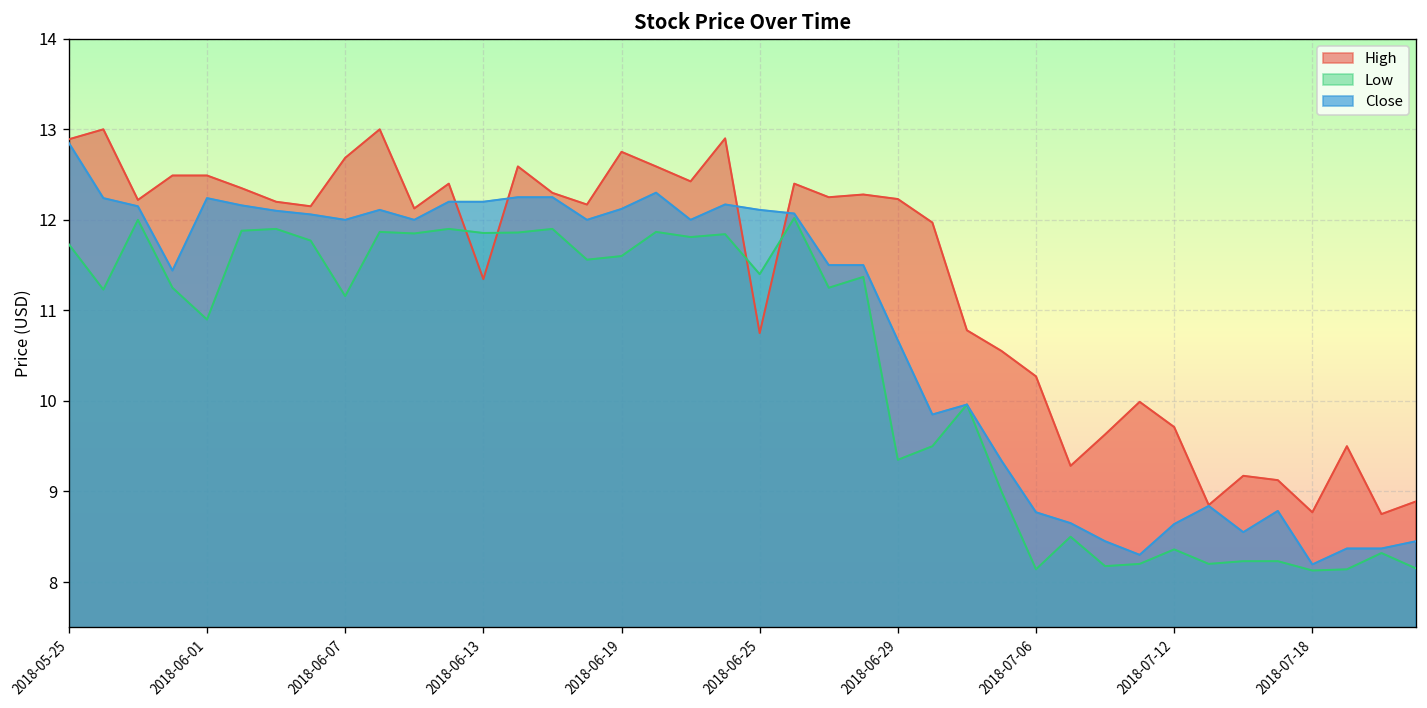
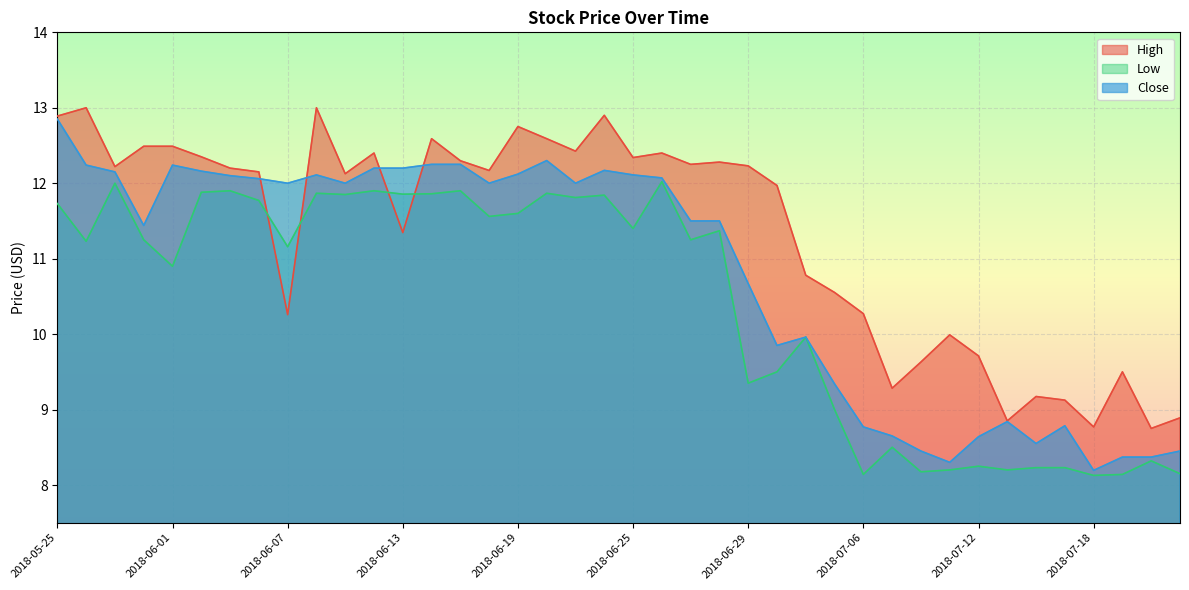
High, 2018-06-07: 12.7 -> 10.3
High, 2018-06-25: 10.7 -> 12.3
Low, 2018-07-12: 8.4 -> 8.2
